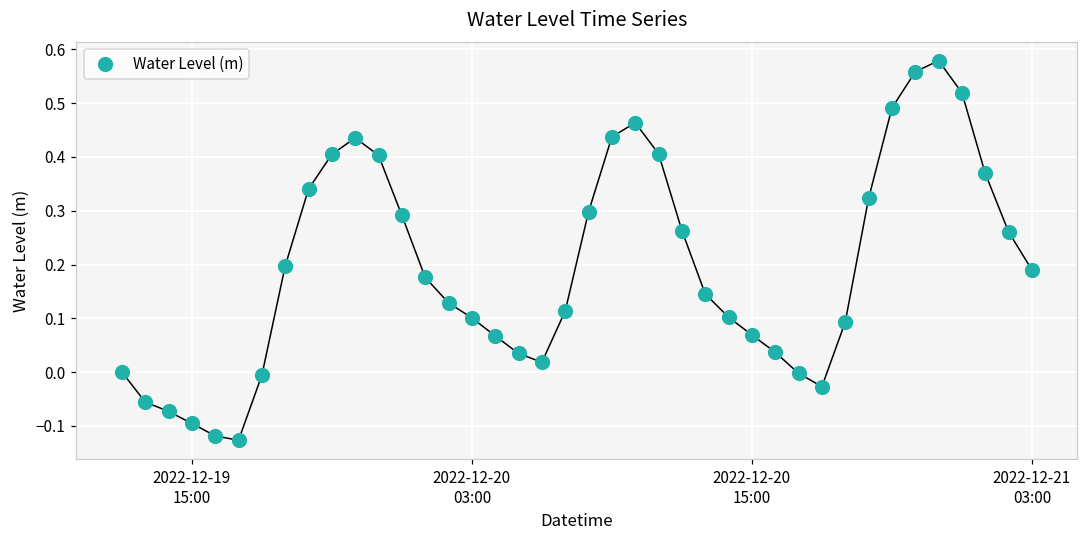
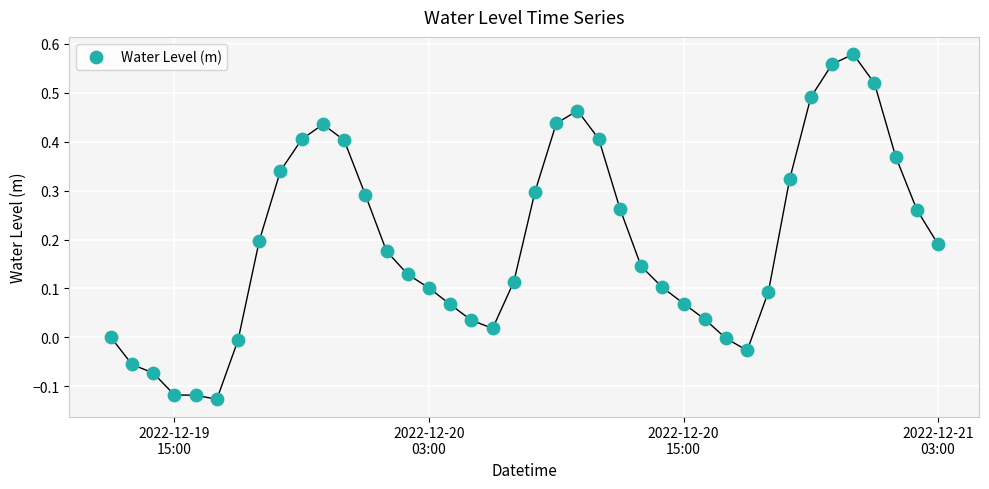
2022-12-19 15:00: -0.10 -> -0.12
